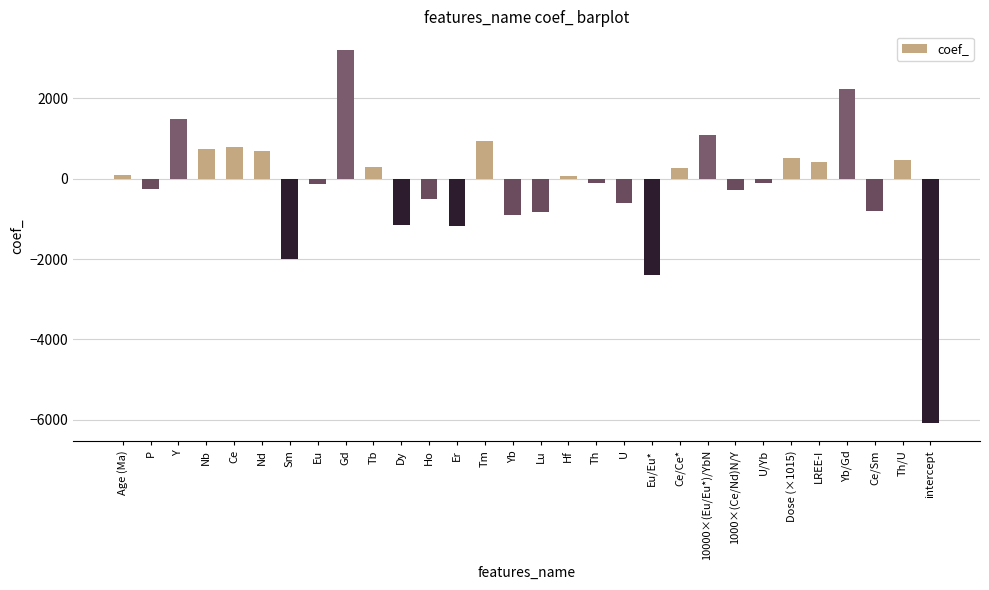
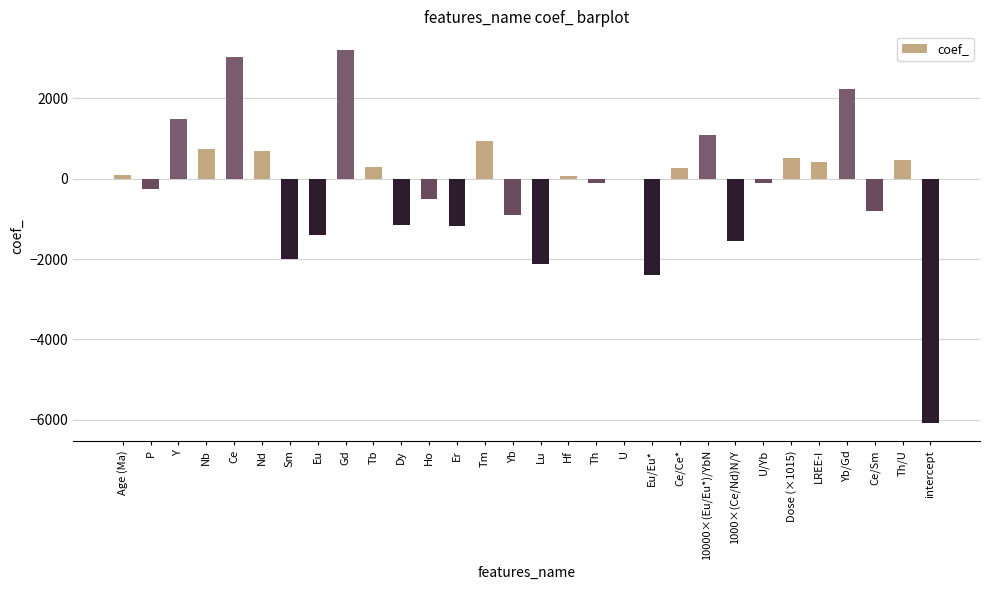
Ce: 800 -> 3000
Eu: -100 -> -1400
Lu: -800 -> -2100
U: -600 -> 0
1000×(Ce/Nd)N/Y: -300 -> -1600
